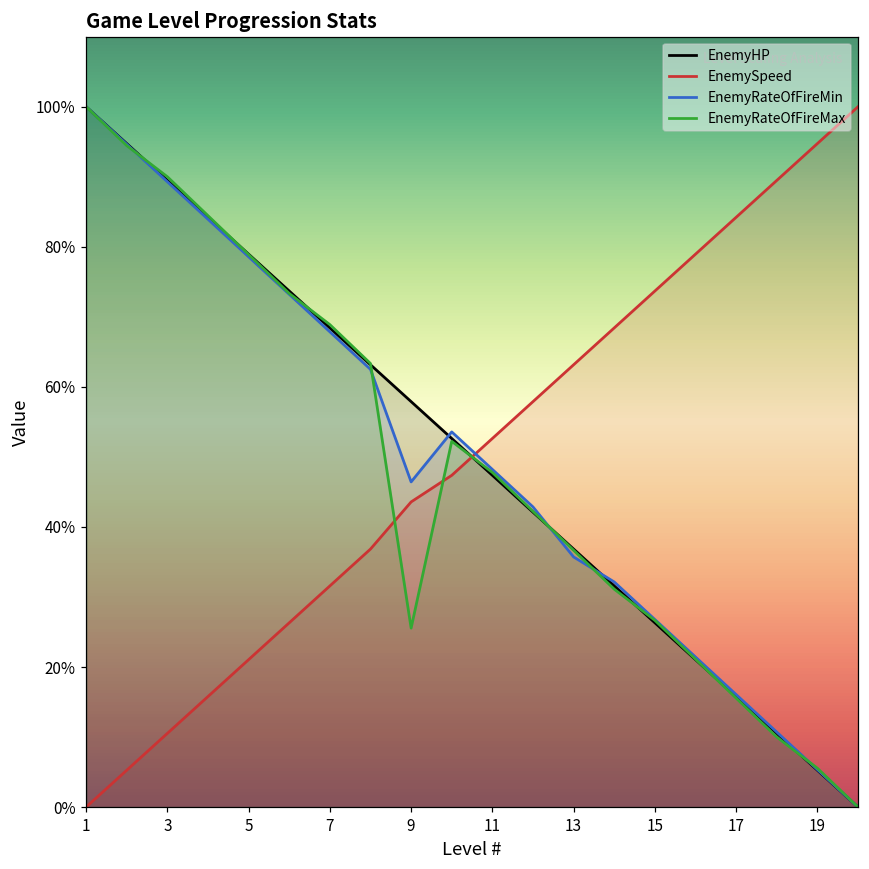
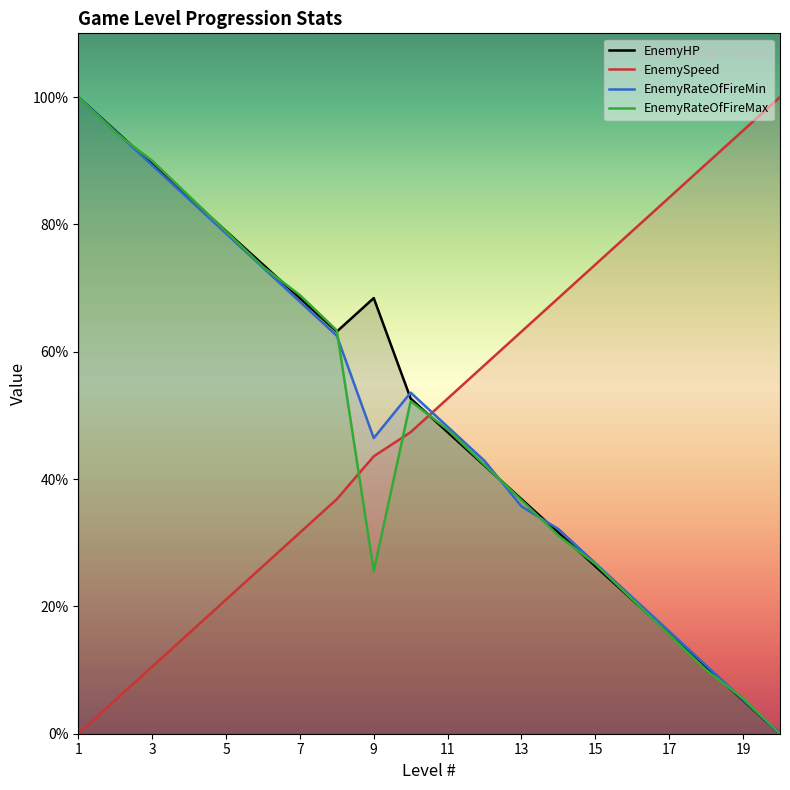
EnemyHP, 9: 58% -> 68%
